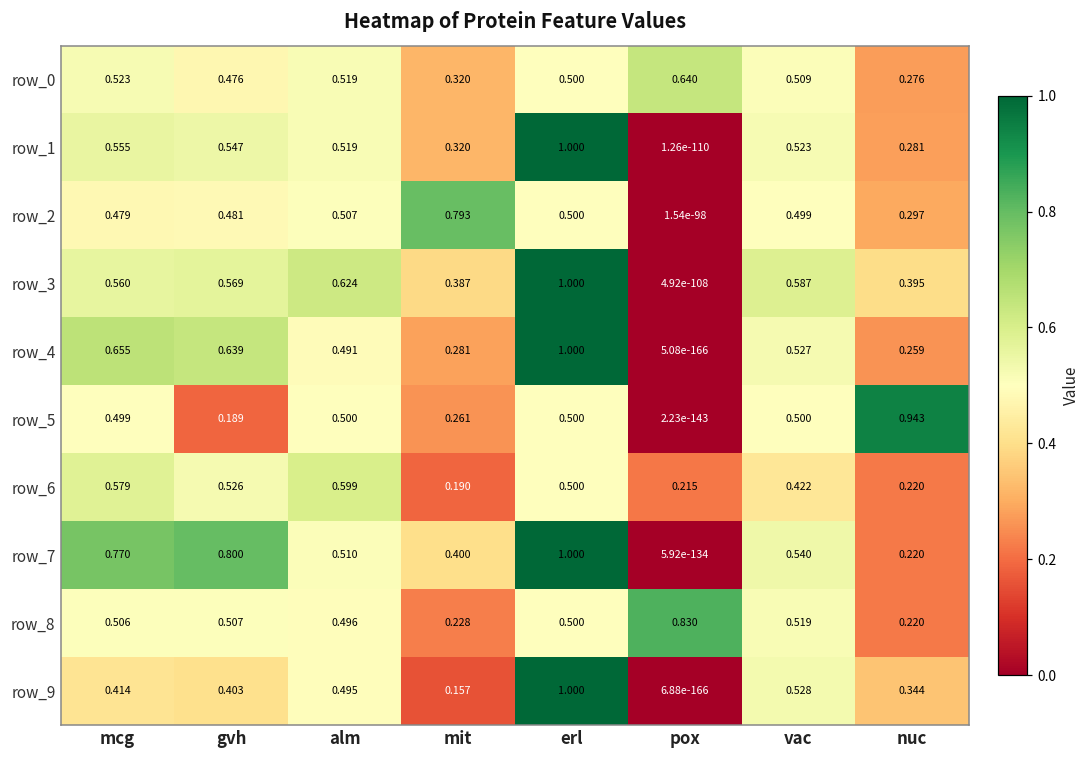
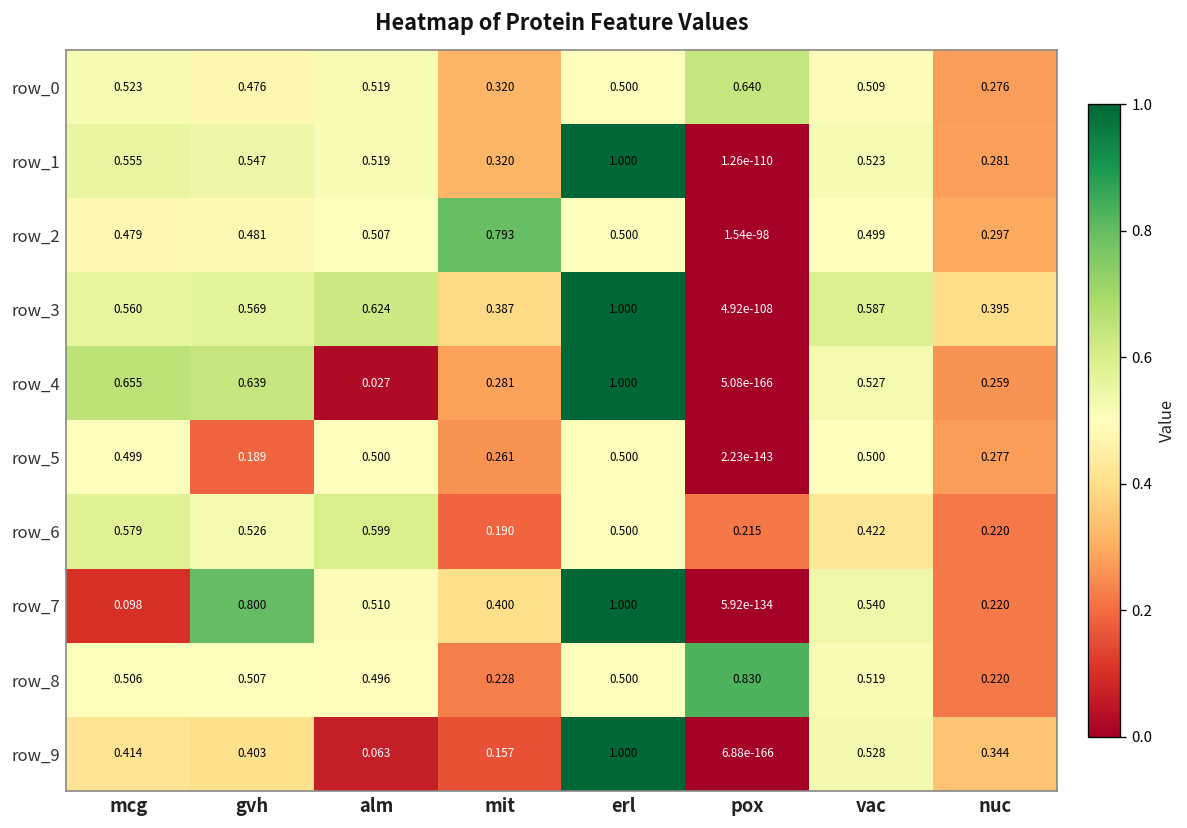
row_4, alm: 0.491 -> 0.027
row_5, nuc: 0.943 -> 0.277
row_7, mcg: 0.770 -> 0.098
row_9, alm: 0.495 -> 0.063
